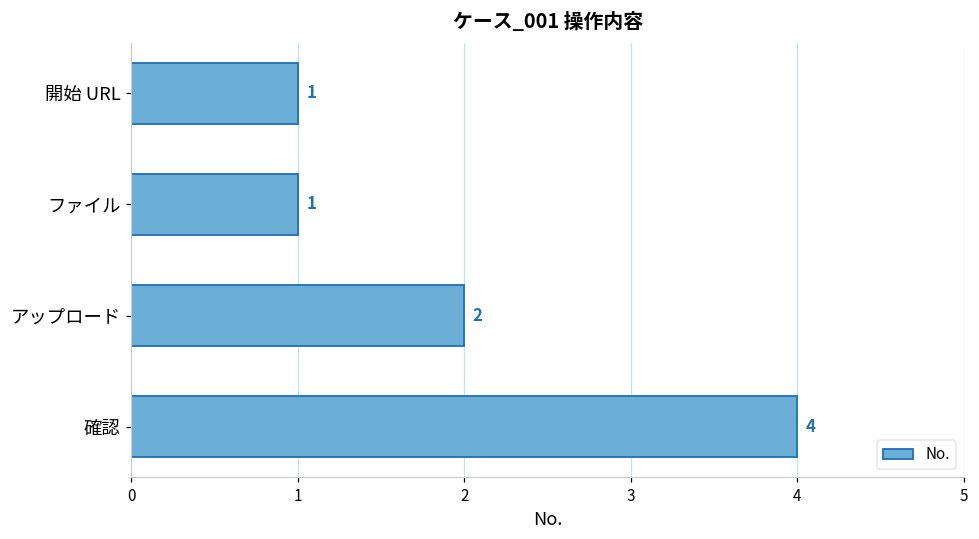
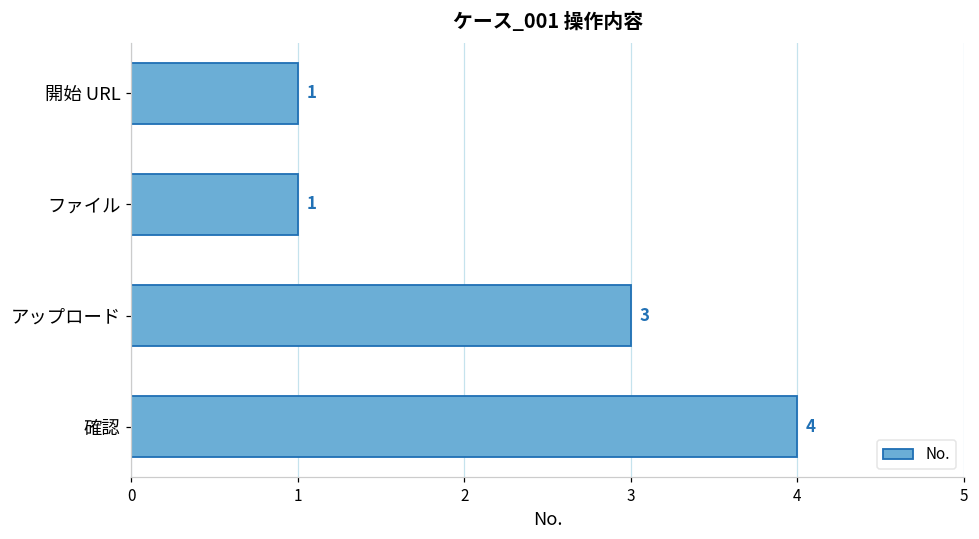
アップロード: 2 -> 3
